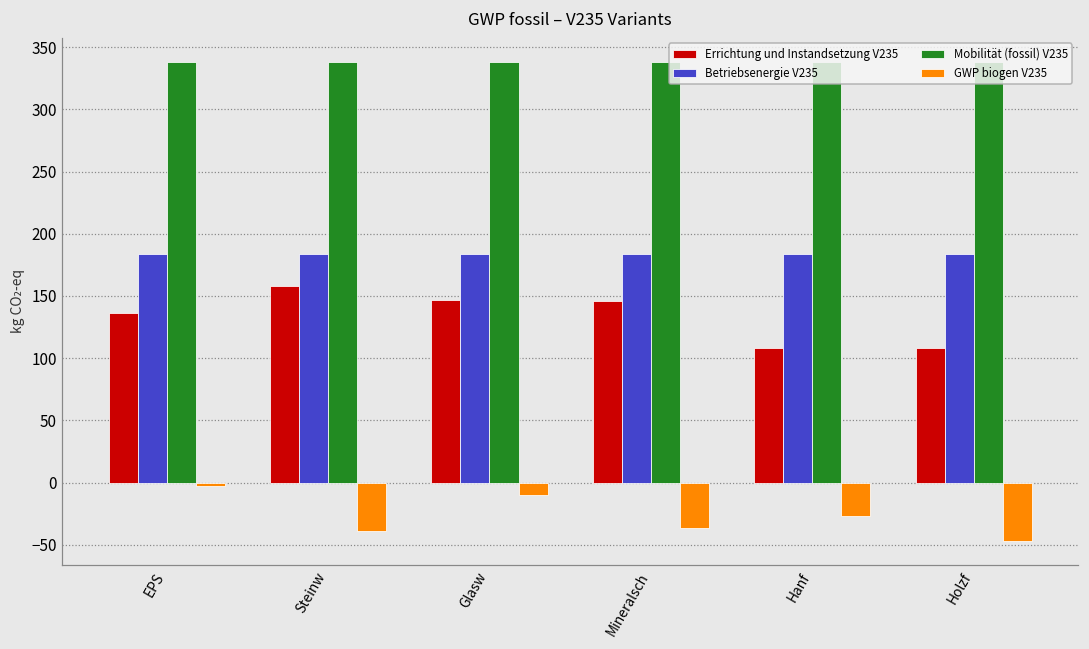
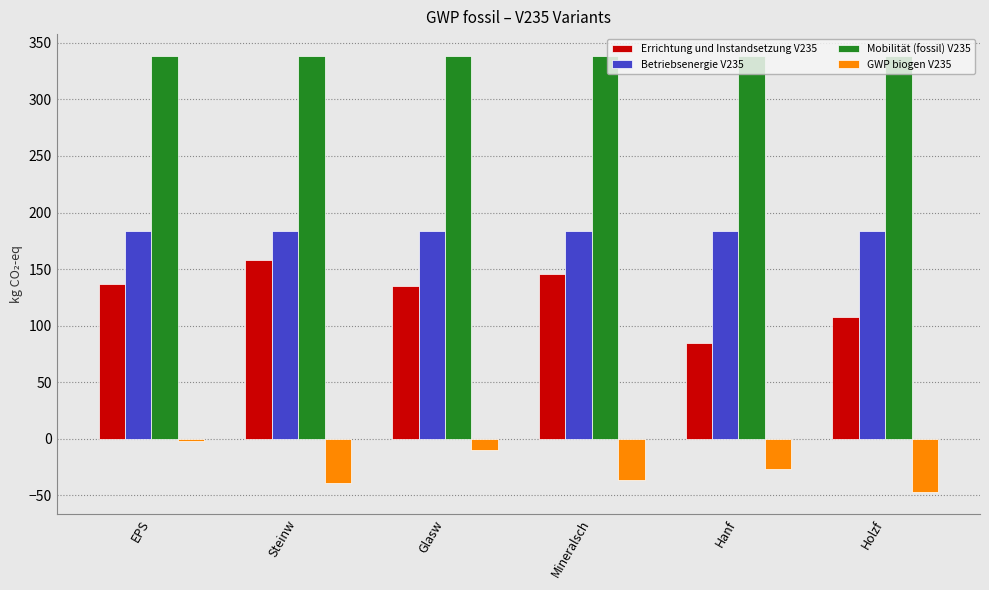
Errichtung und Instandsetzung V235, Glasw: 146 -> 135
Errichtung und Instandsetzung V235, Hanf: 108 -> 85
